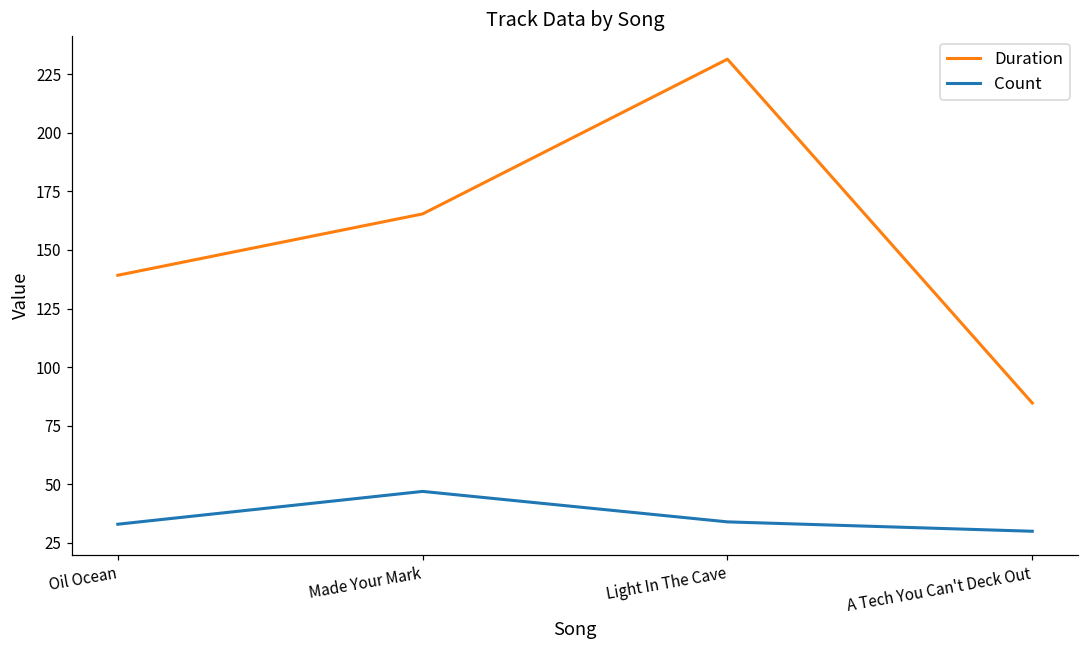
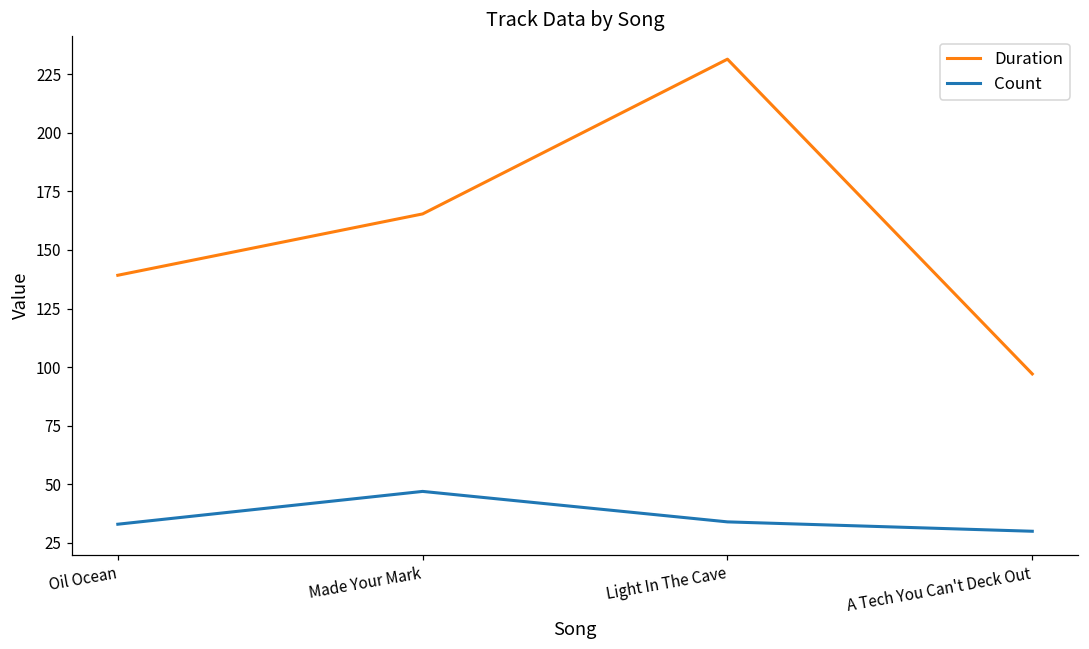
Duration, A Tech You Can't Deck Out: 85 -> 97
